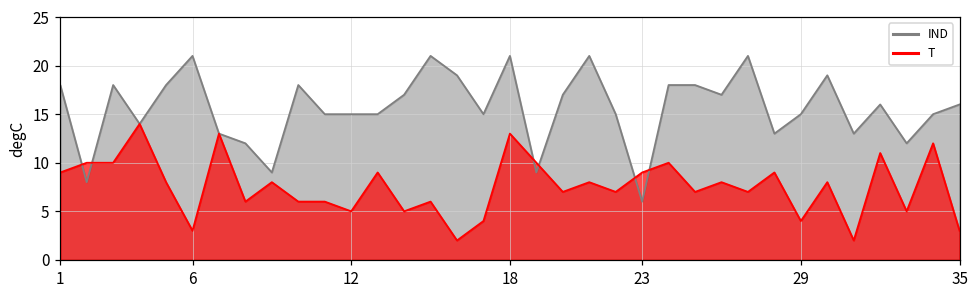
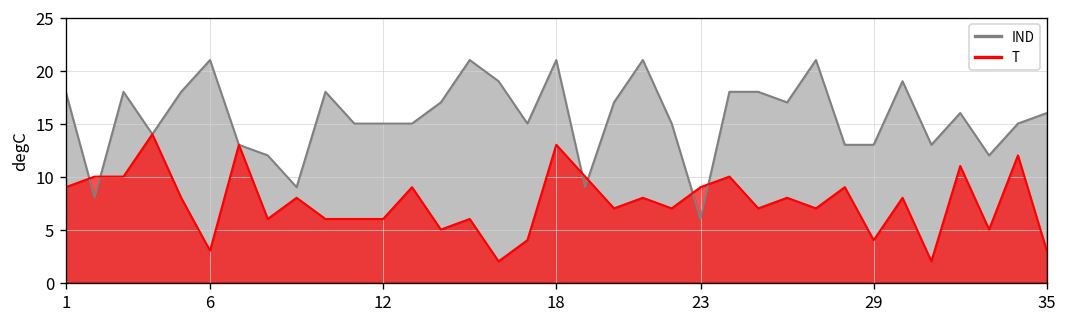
T, 12: 5 -> 6
IND, 29: 15 -> 13
